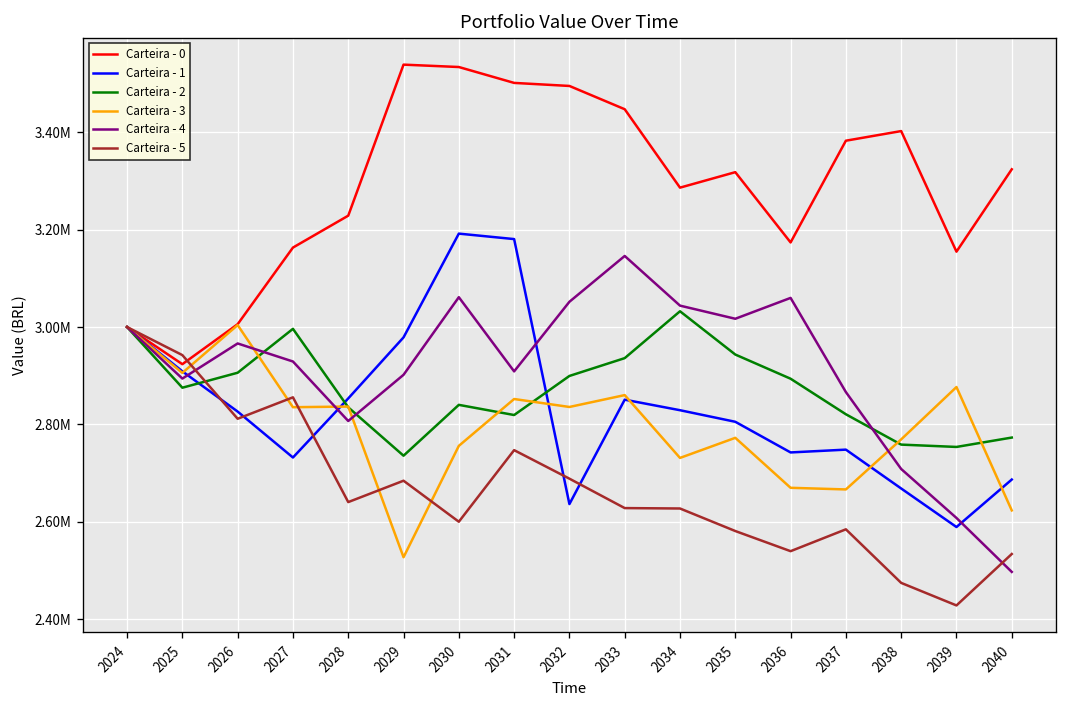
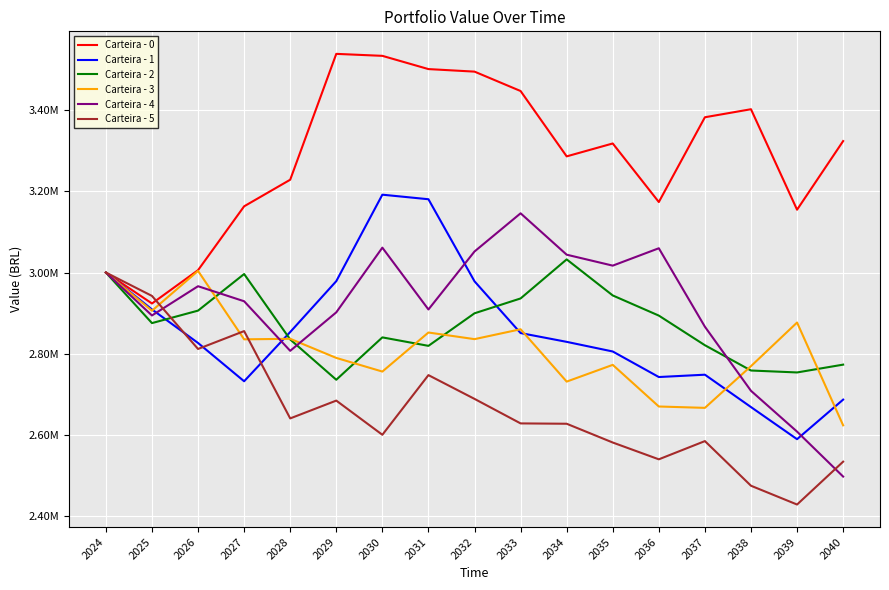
Carteira - 3, 2029: 2530000 -> 2790000
Carteira - 1, 2032: 2640000 -> 2980000
